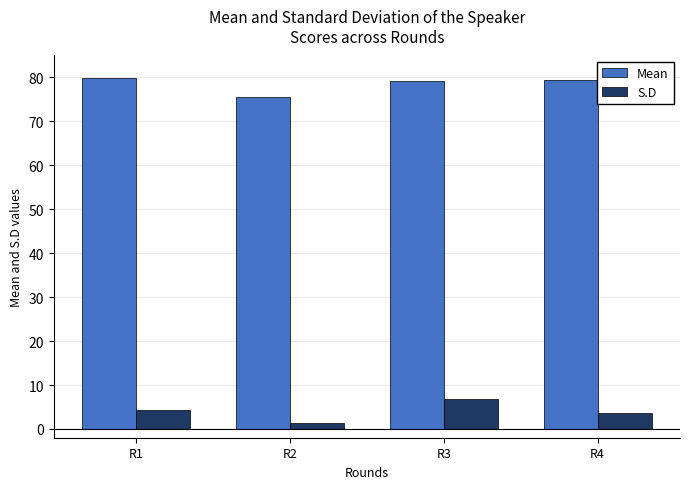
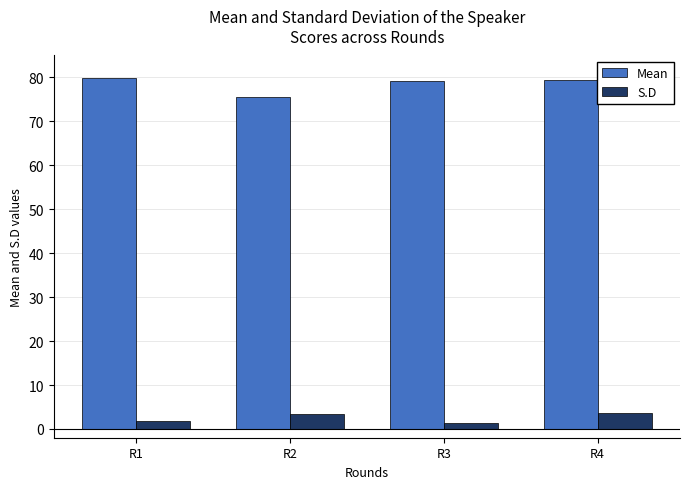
S.D, R1: 4 -> 2
S.D, R2: 1 -> 3
S.D, R3: 7 -> 1
